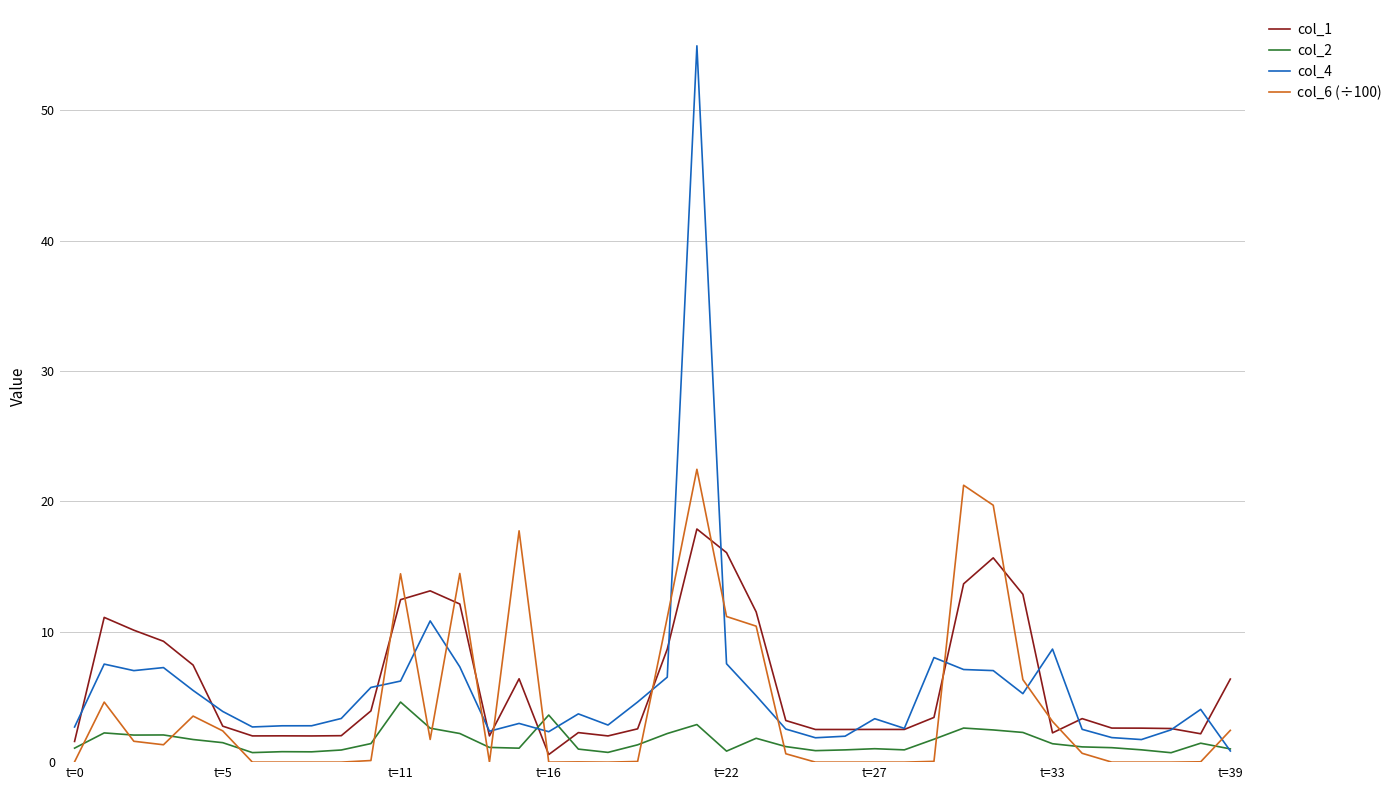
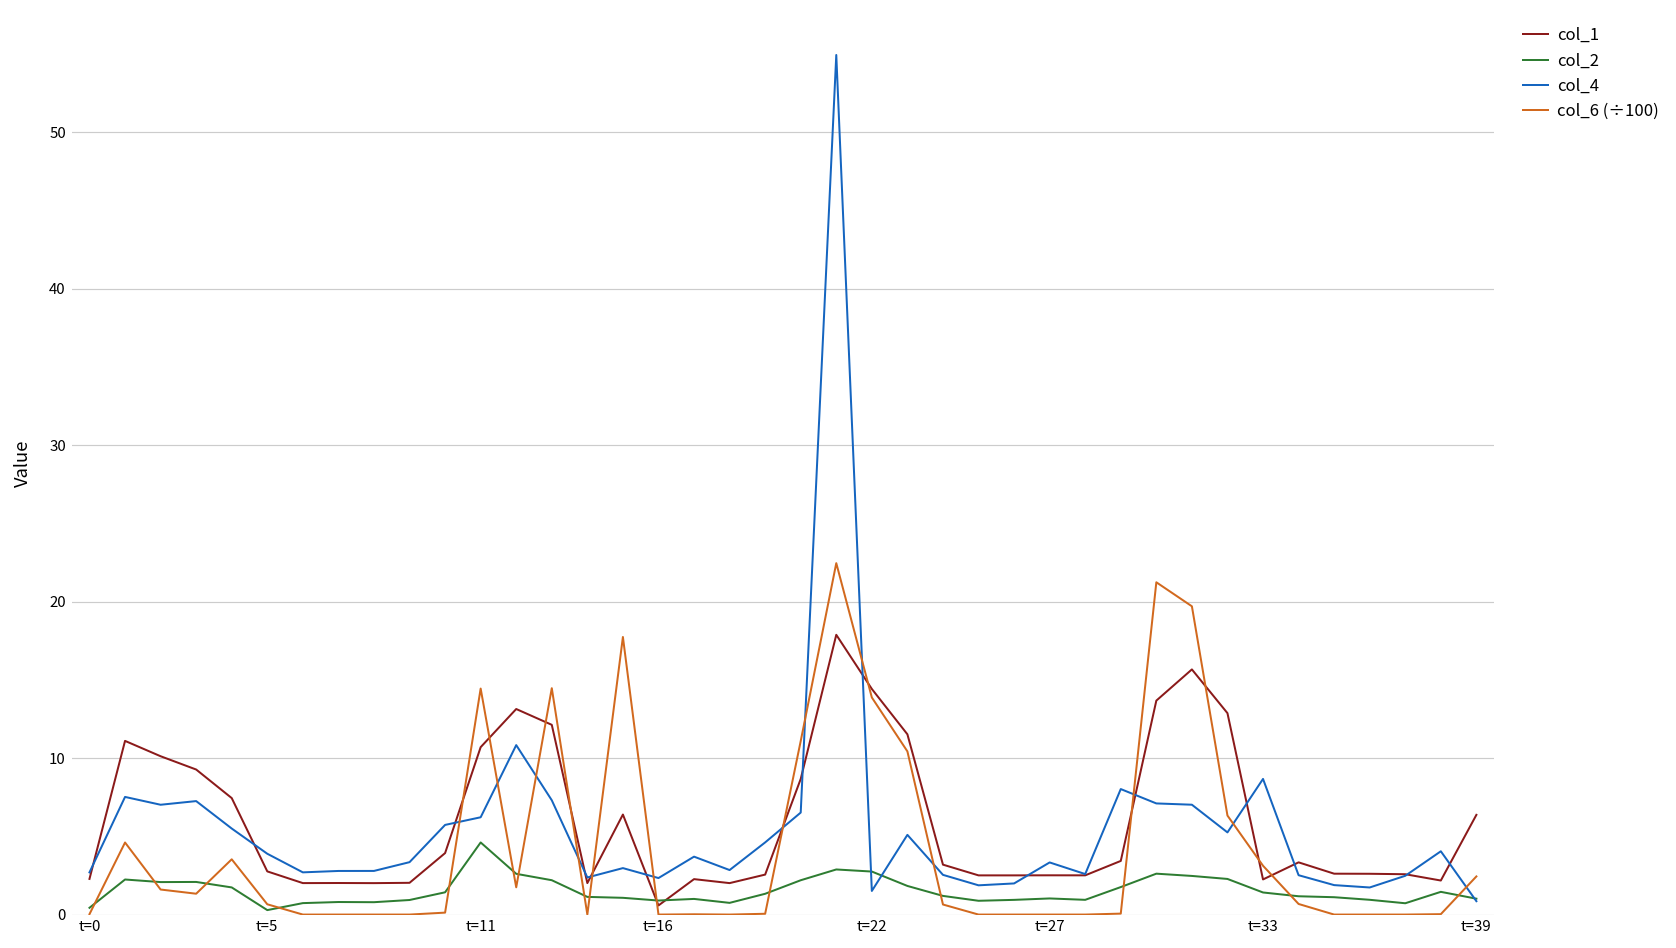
col_1, t=0: 1.6 -> 2.3
col_2, t=0: 1.1 -> 0.4
col_2, t=5: 1.5 -> 0.3
col_6 (÷100), t=5: 2.4 -> 0.7
col_1, t=11: 12.5 -> 10.7
col_2, t=16: 3.6 -> 0.9
col_1, t=22: 16.1 -> 14.4
col_2, t=22: 0.8 -> 2.7
col_4, t=22: 7.5 -> 1.5
col_6 (÷100), t=22: 11.2 -> 13.9
